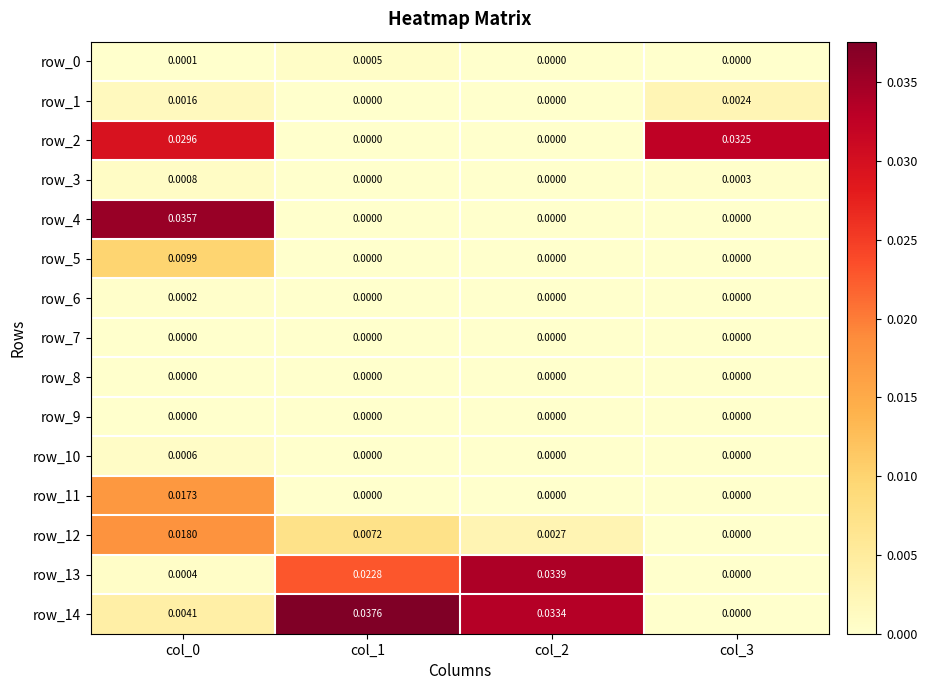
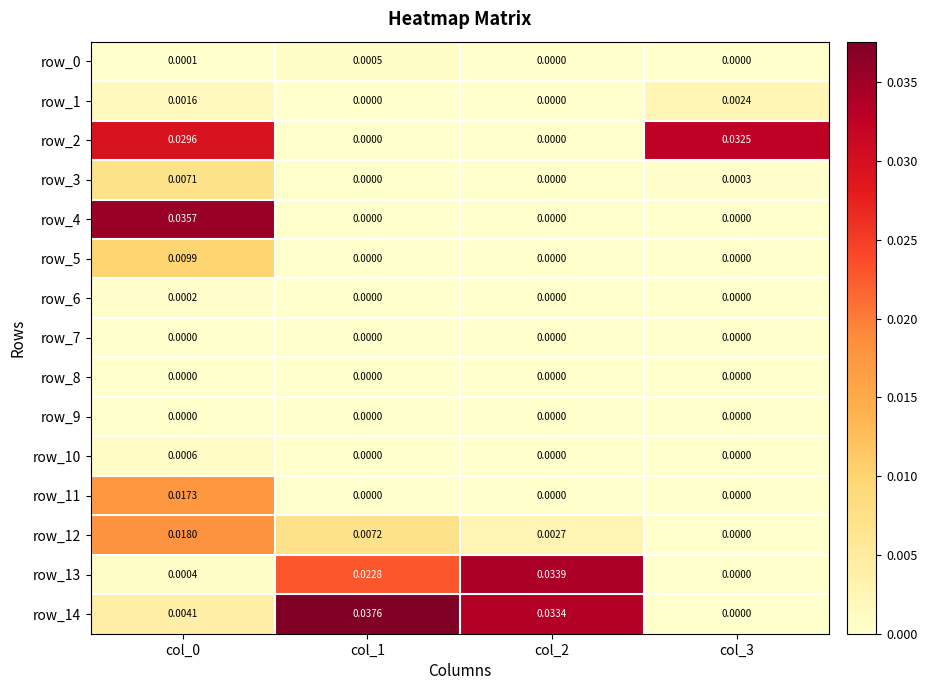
row_3, col_0: 0.0008 -> 0.0071
